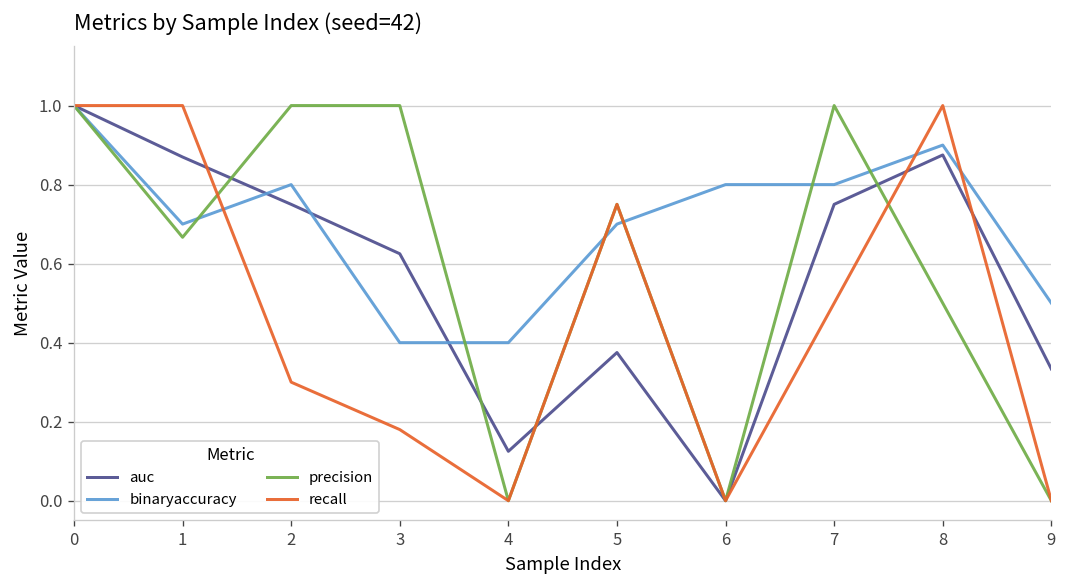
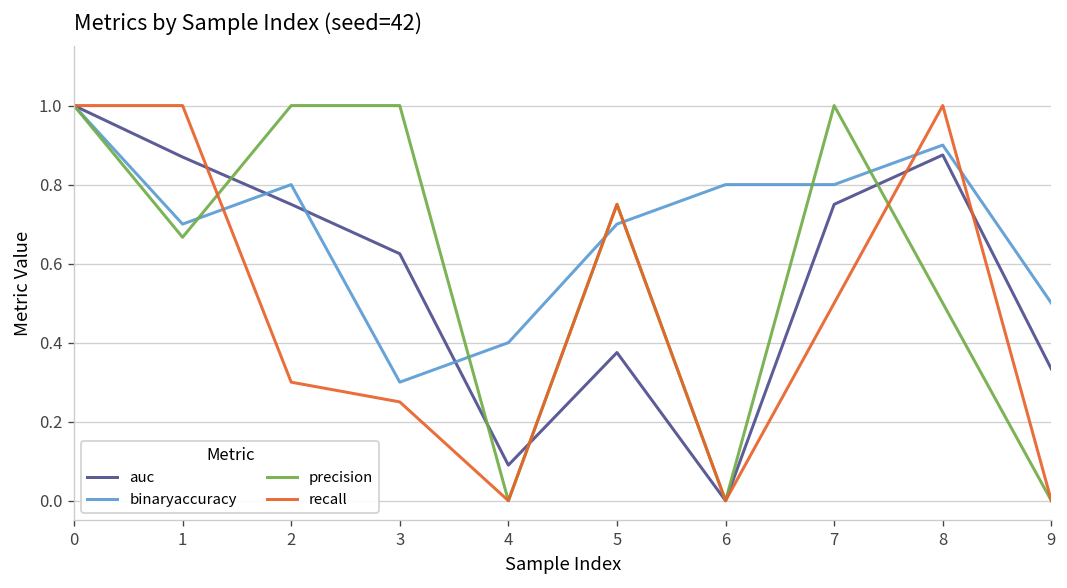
binaryaccuracy, 3: 0.4 -> 0.3
recall, 3: 0.18 -> 0.25
auc, 4: 0.13 -> 0.09
